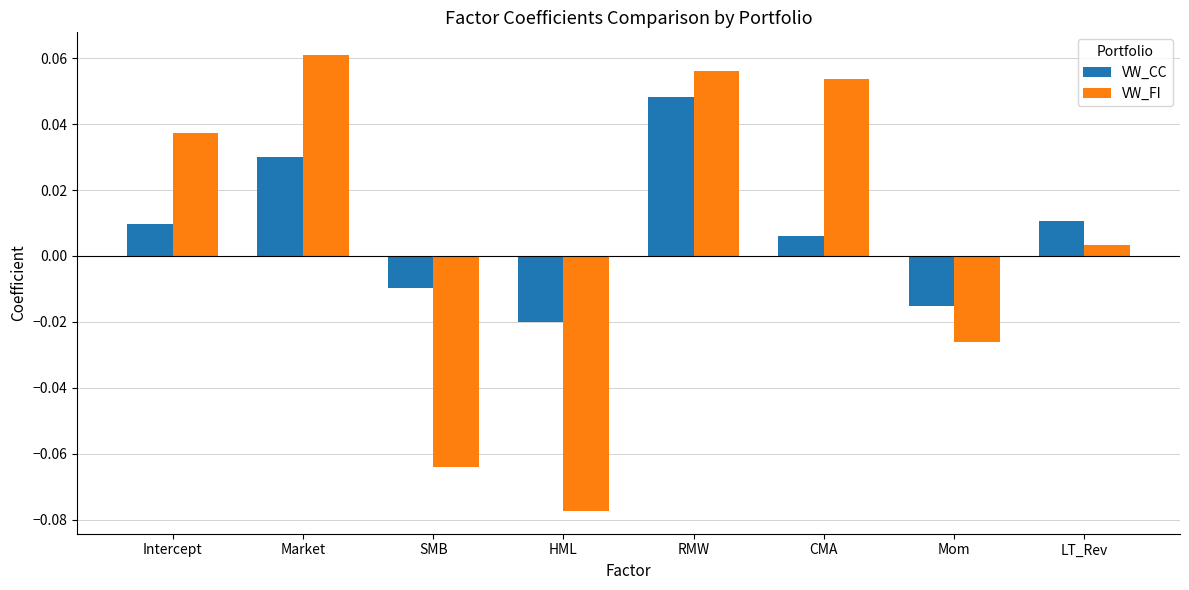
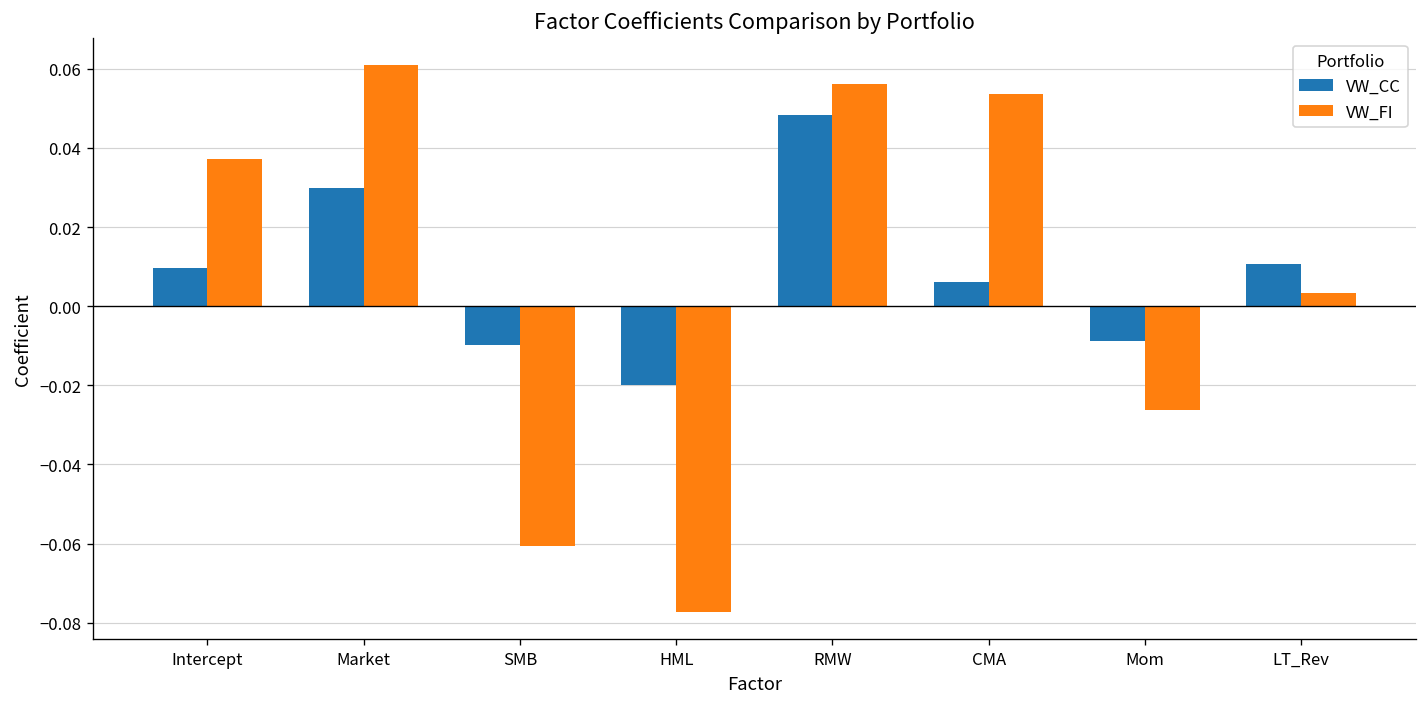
VW_FI, SMB: -0.064 -> -0.061
VW_CC, Mom: -0.015 -> -0.009
